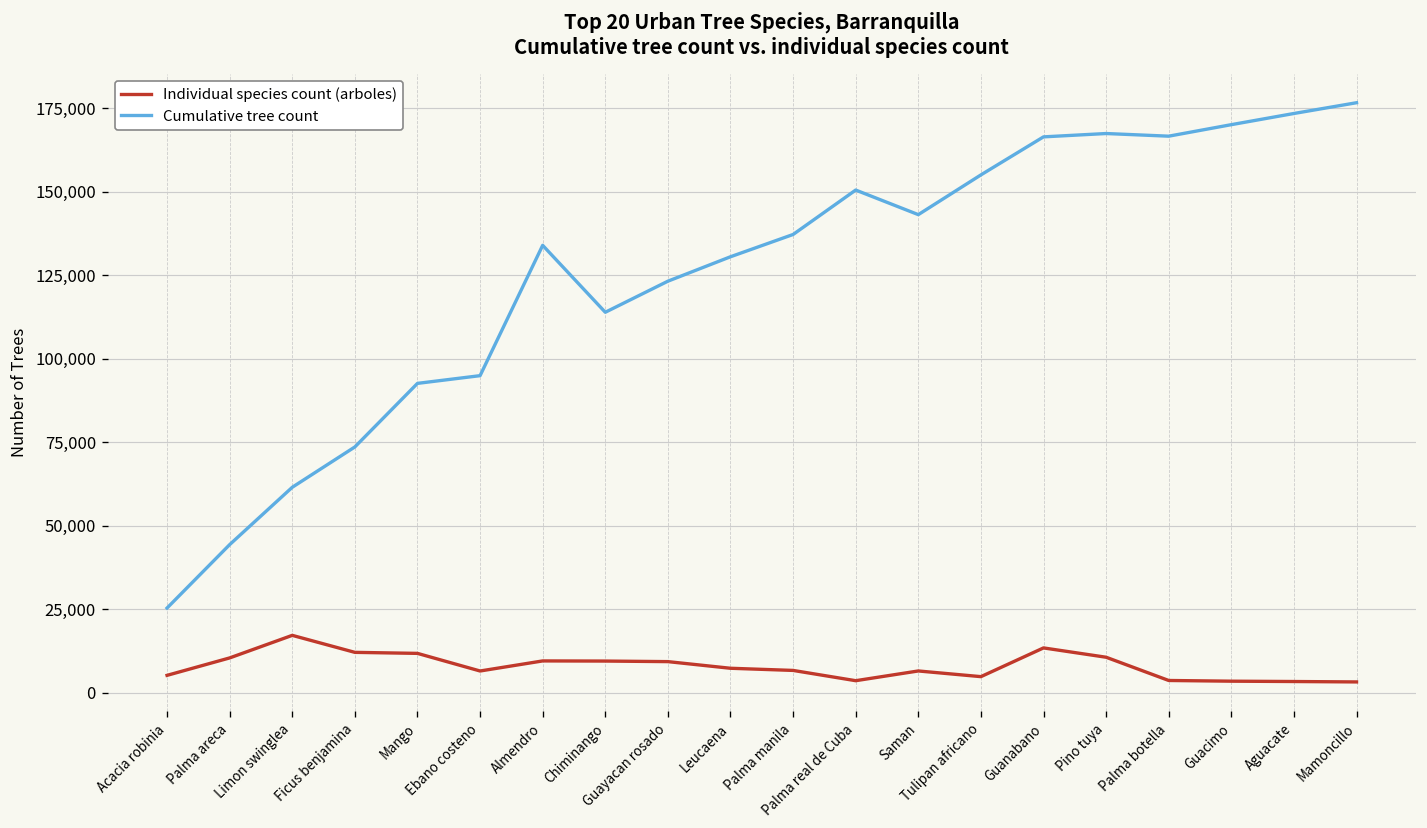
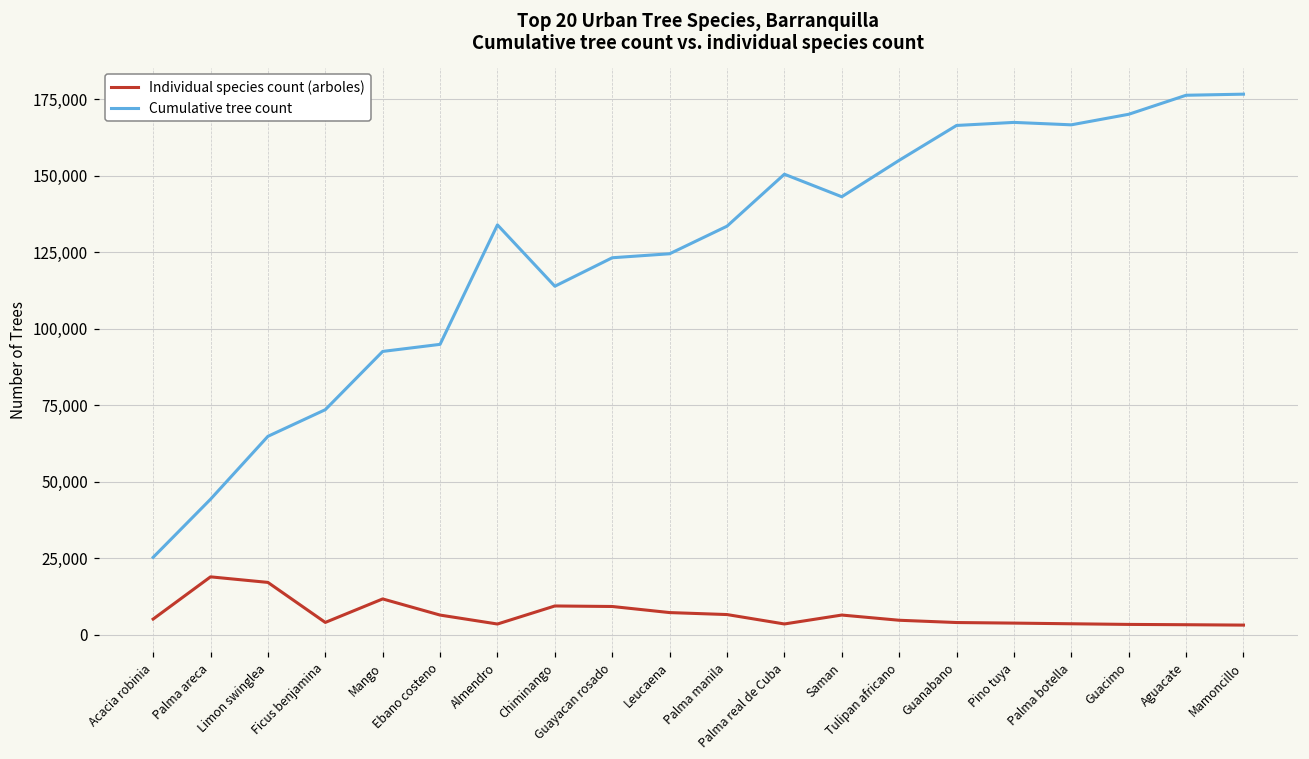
Individual species count (arboles), Palma areca: 10,000 -> 19,000
Cumulative tree count, Limon swinglea: 61,000 -> 65,000
Individual species count (arboles), Ficus benjamina: 12,000 -> 4,000
Individual species count (arboles), Almendro: 10,000 -> 4,000
Cumulative tree count, Leucaena: 130,000 -> 124,000
Cumulative tree count, Palma manila: 137,000 -> 133,000
Individual species count (arboles), Guanabano: 13,000 -> 4,000
Individual species count (arboles), Pino tuya: 11,000 -> 4,000
Cumulative tree count, Aguacate: 173,000 -> 176,000
